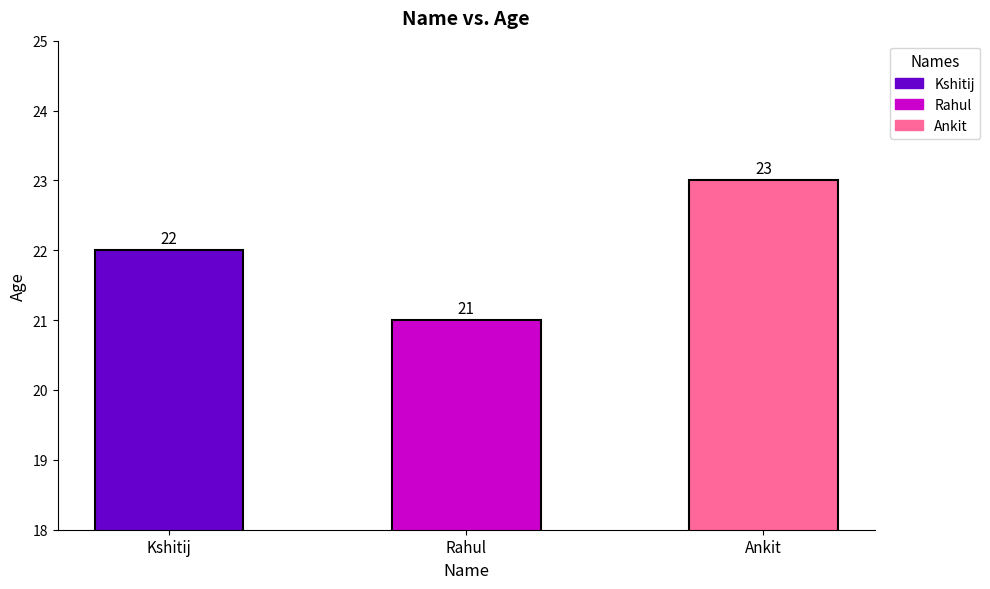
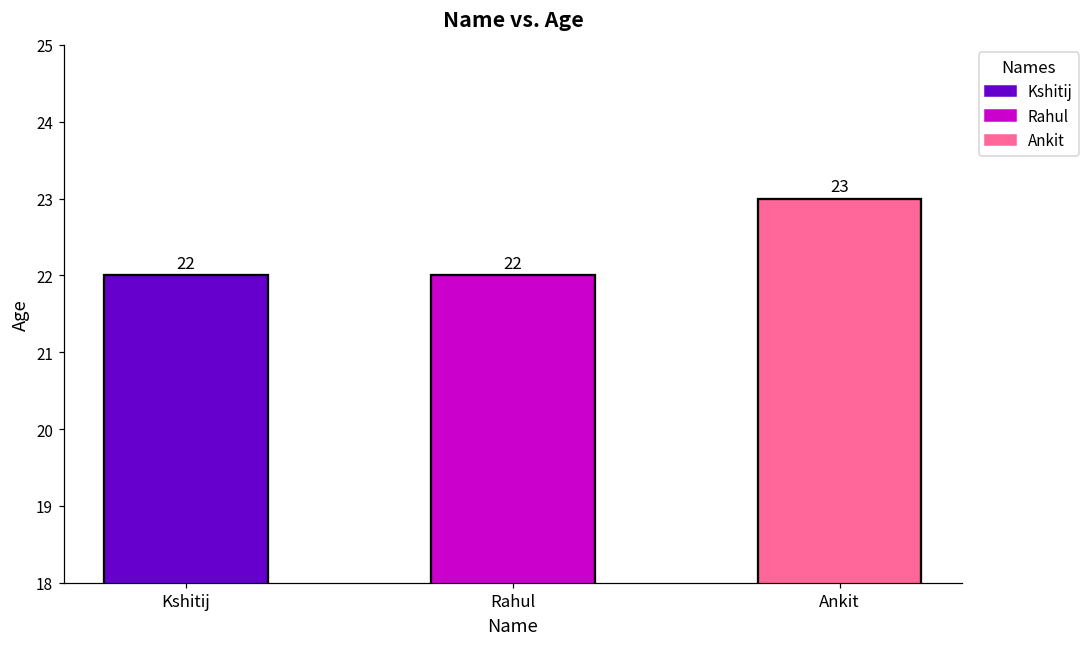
Rahul: 21 -> 22
